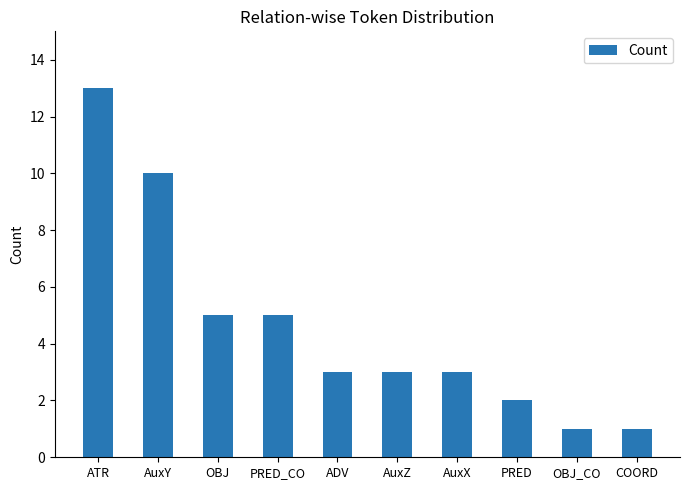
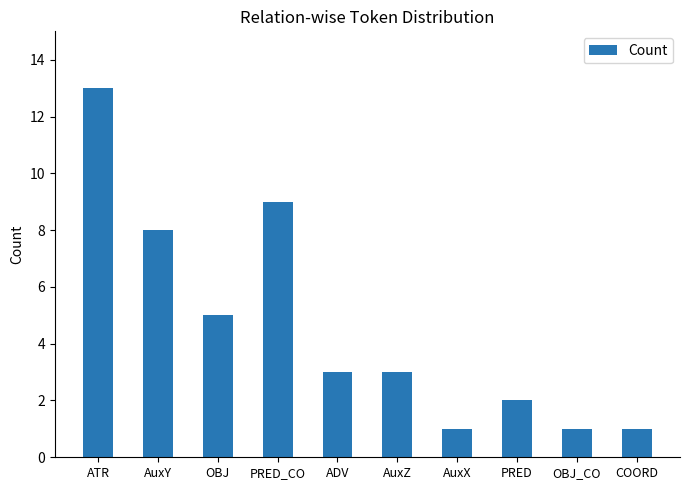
AuxY: 10 -> 8
PRED_CO: 5 -> 9
AuxX: 3 -> 1
